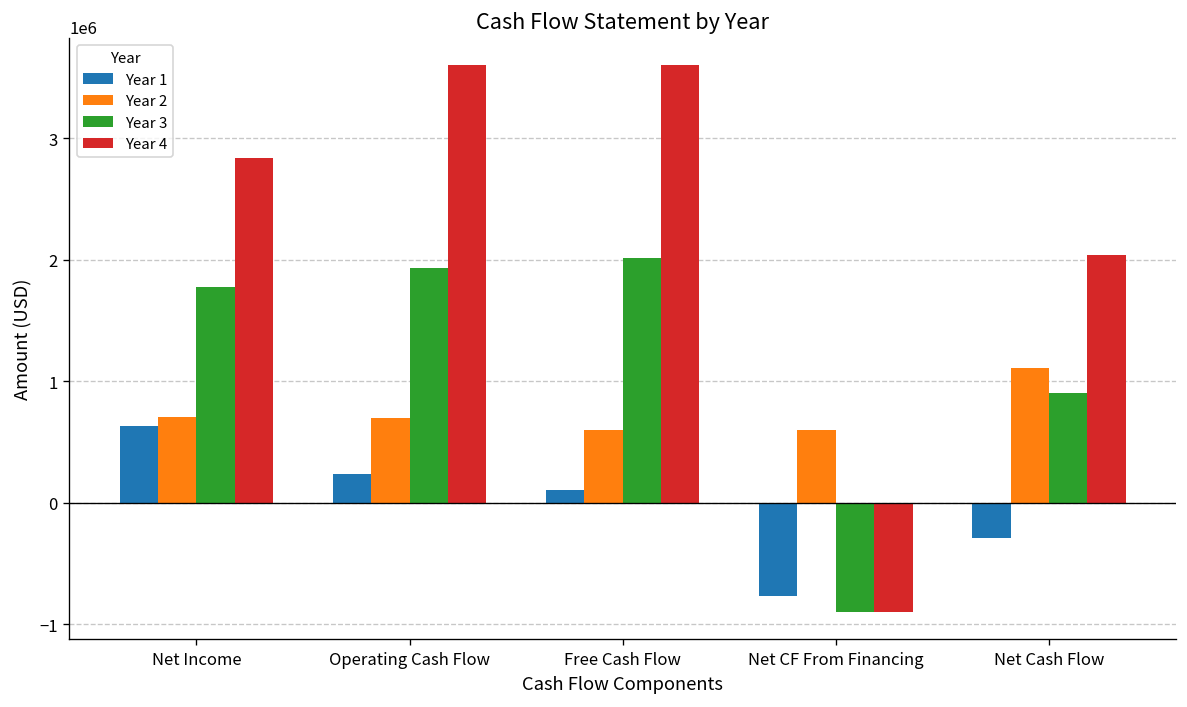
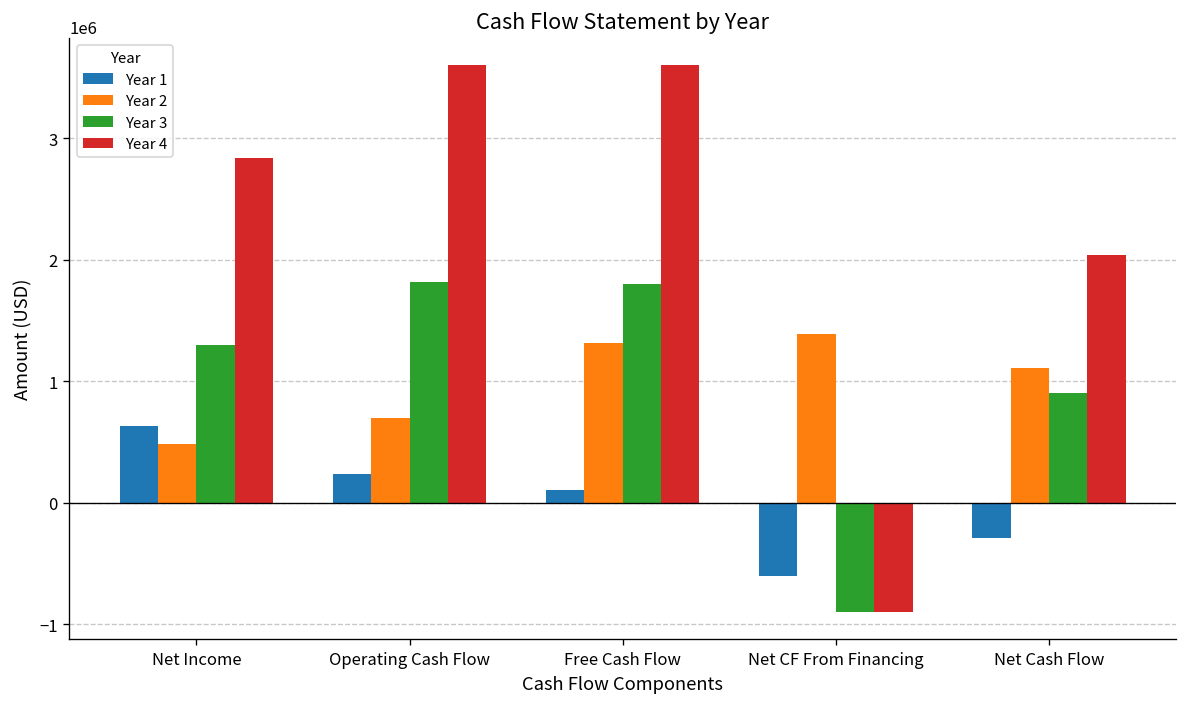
Year 2, Net Income: 710000 -> 480000
Year 3, Net Income: 1780000 -> 1300000
Year 3, Operating Cash Flow: 1930000 -> 1820000
Year 2, Free Cash Flow: 600000 -> 1310000
Year 3, Free Cash Flow: 2020000 -> 1800000
Year 1, Net CF From Financing: -770000 -> -600000
Year 2, Net CF From Financing: 600000 -> 1390000
